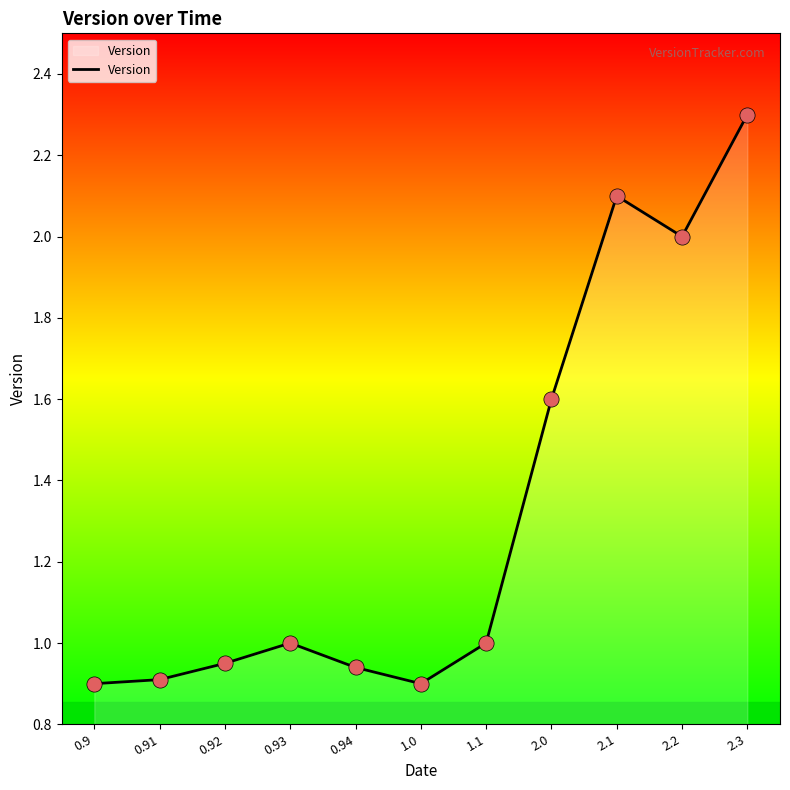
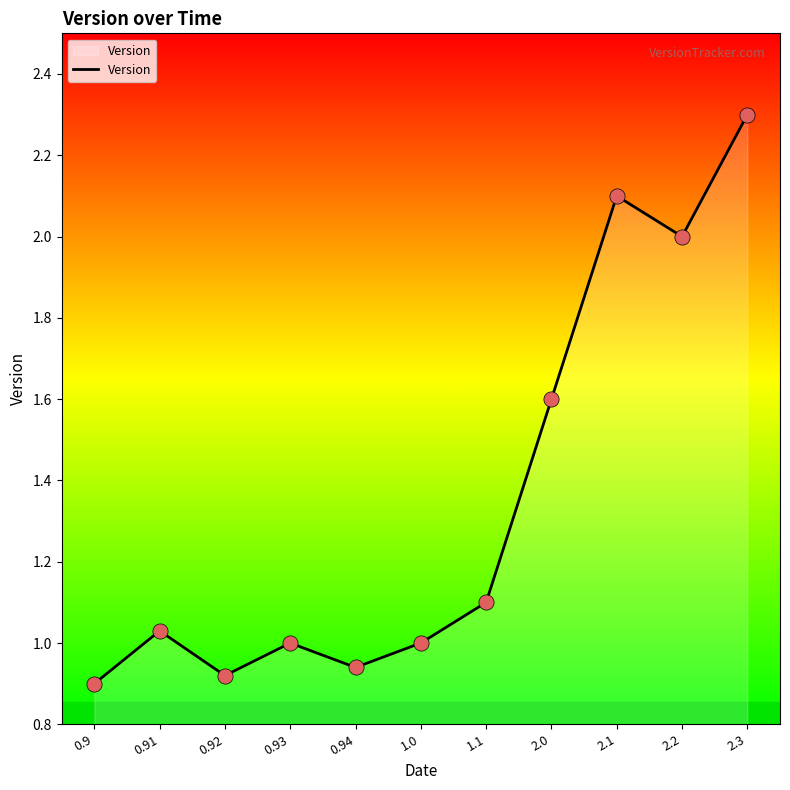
0.91: 0.91 -> 1.03
0.92: 0.95 -> 0.92
1.0: 0.9 -> 1.0
1.1: 1.0 -> 1.1
